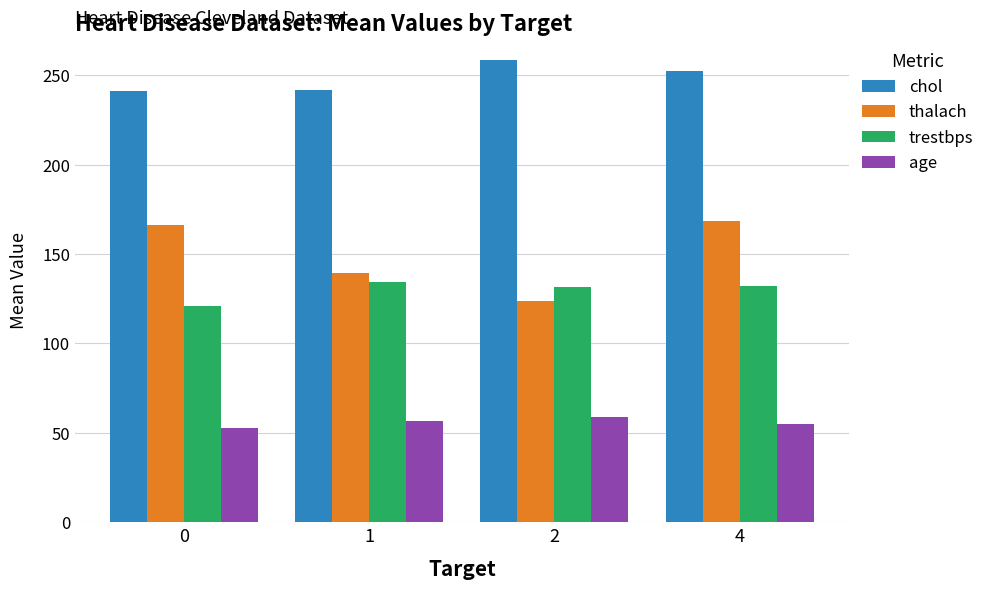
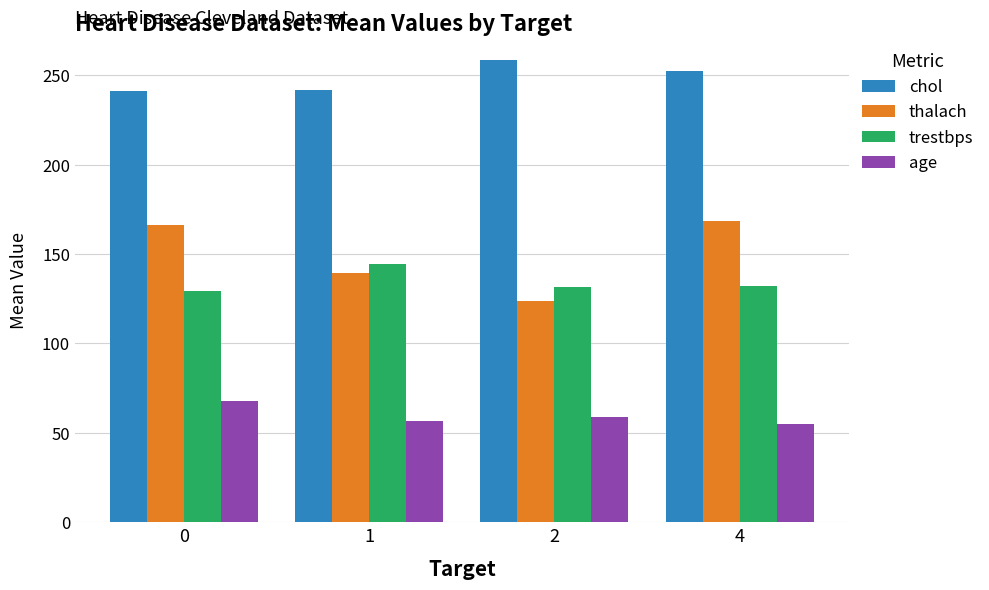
trestbps, 0: 121 -> 129
age, 0: 53 -> 68
trestbps, 1: 135 -> 144
